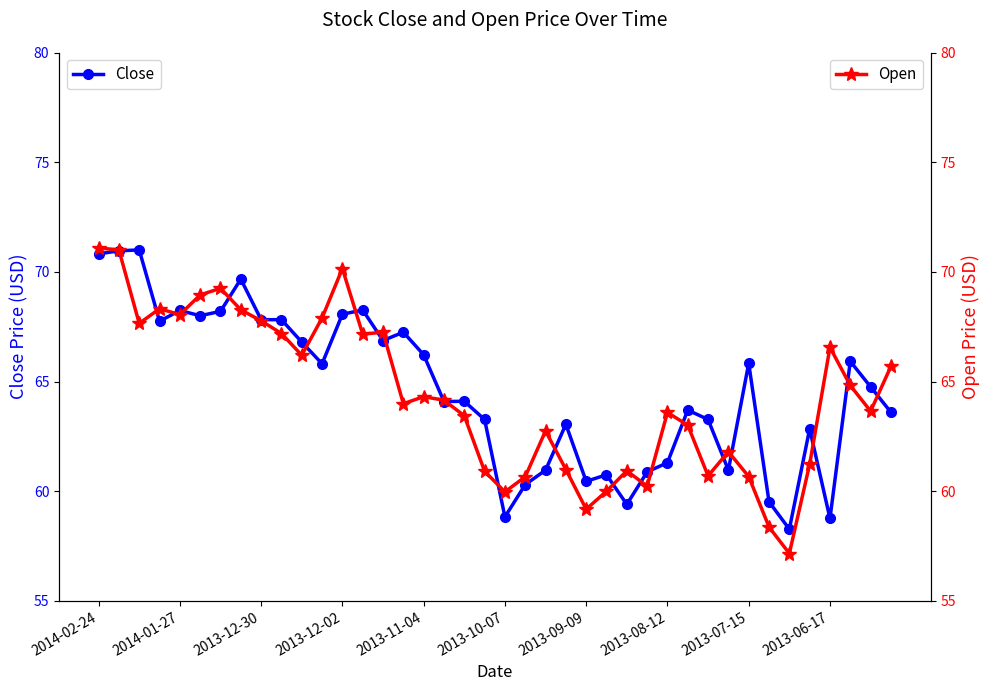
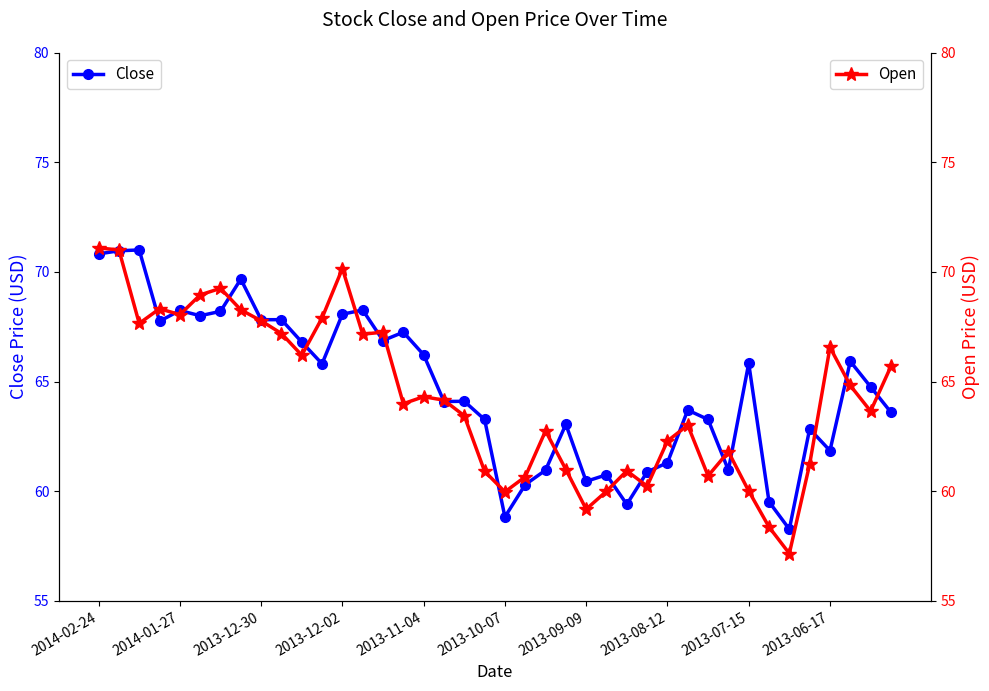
Close, 2013-06-17: 58.8 -> 61.9
Open, 2013-08-12: 63.6 -> 62.3
Open, 2013-07-15: 60.7 -> 60.0
